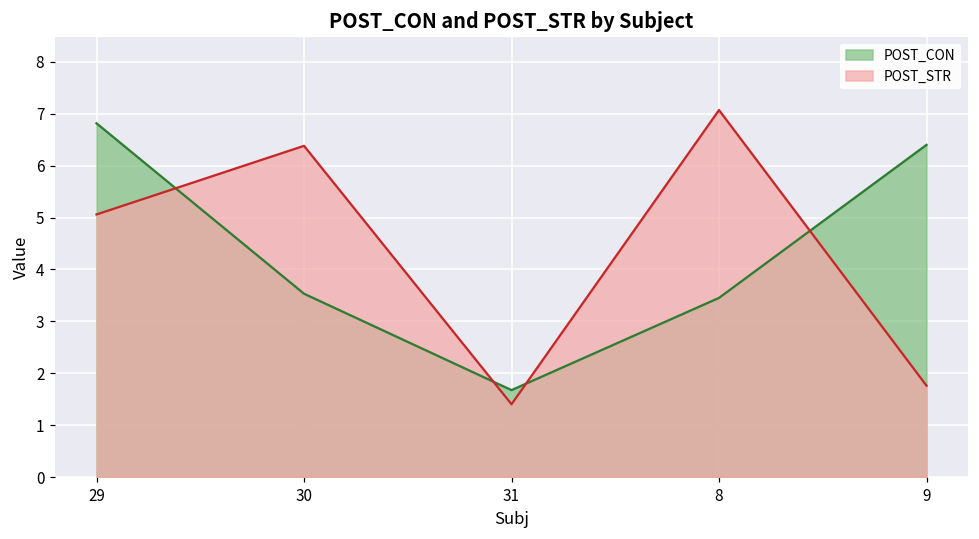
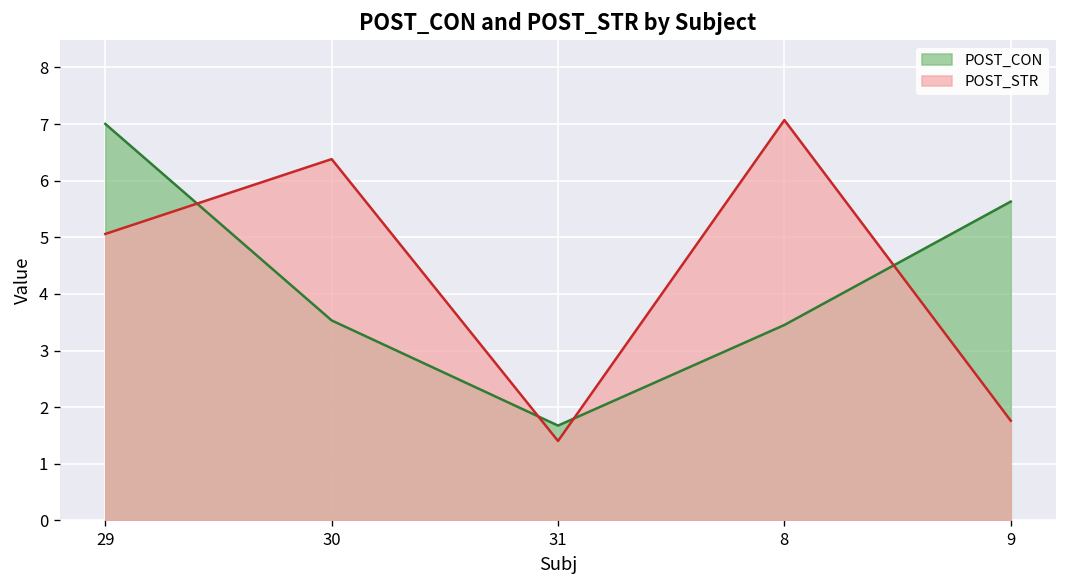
POST_CON, 29: 6.8 -> 7.0
POST_CON, 9: 6.4 -> 5.6
